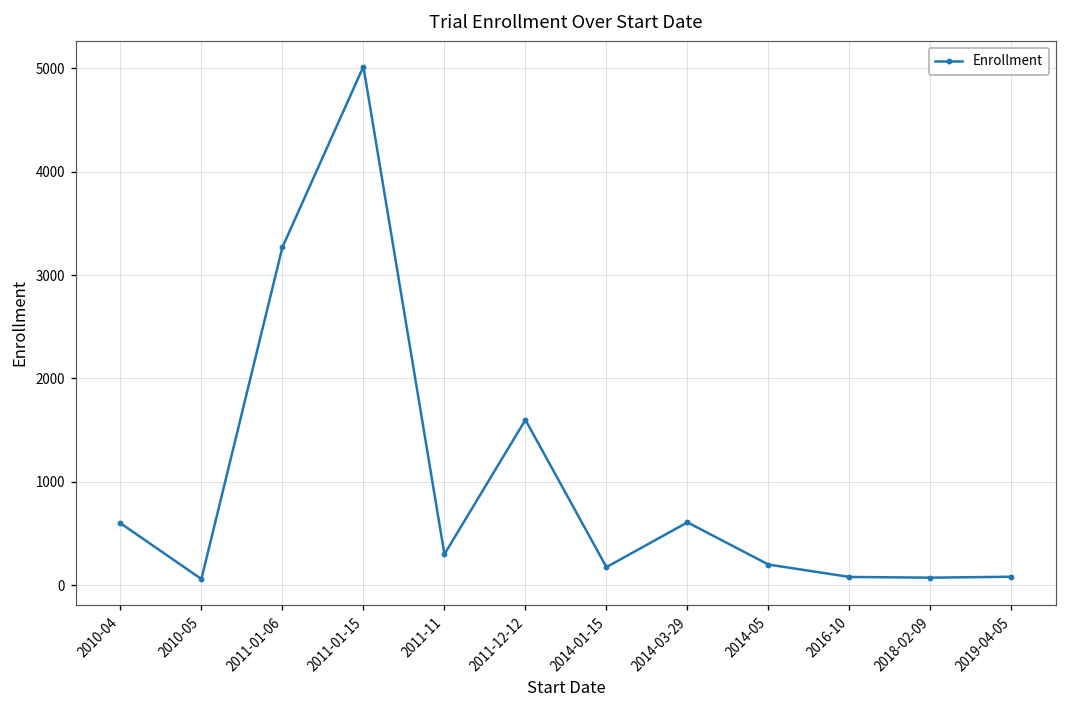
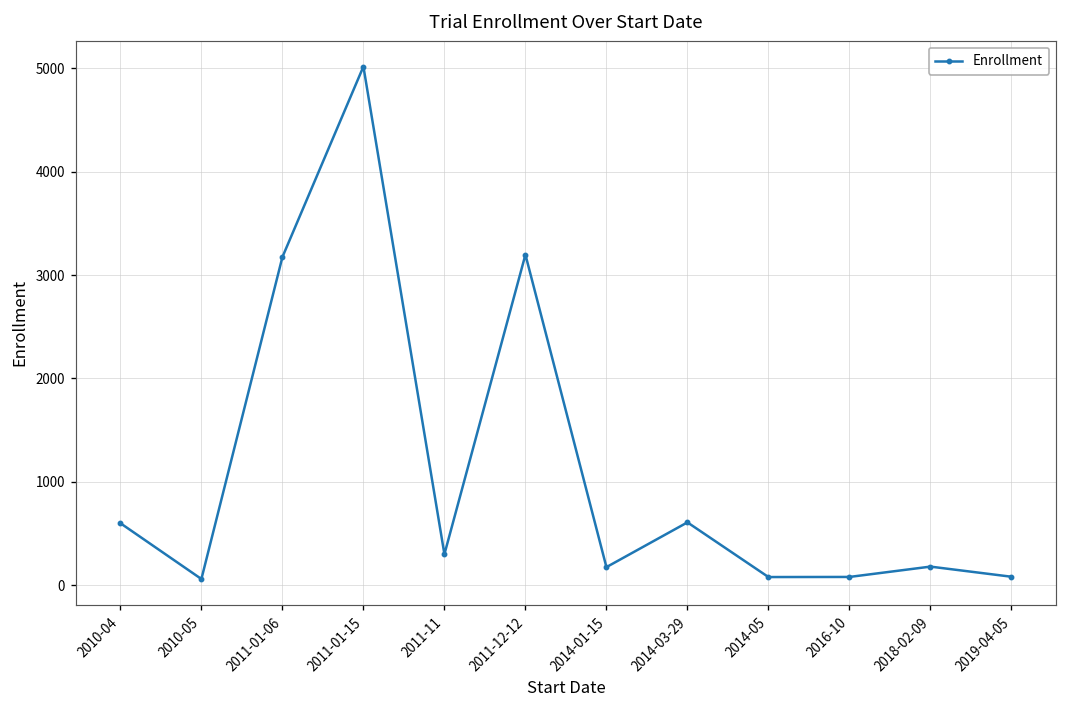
2011-01-06: 3300 -> 3200
2011-12-12: 1600 -> 3200
2014-05: 200 -> 100
2018-02-09: 100 -> 200
